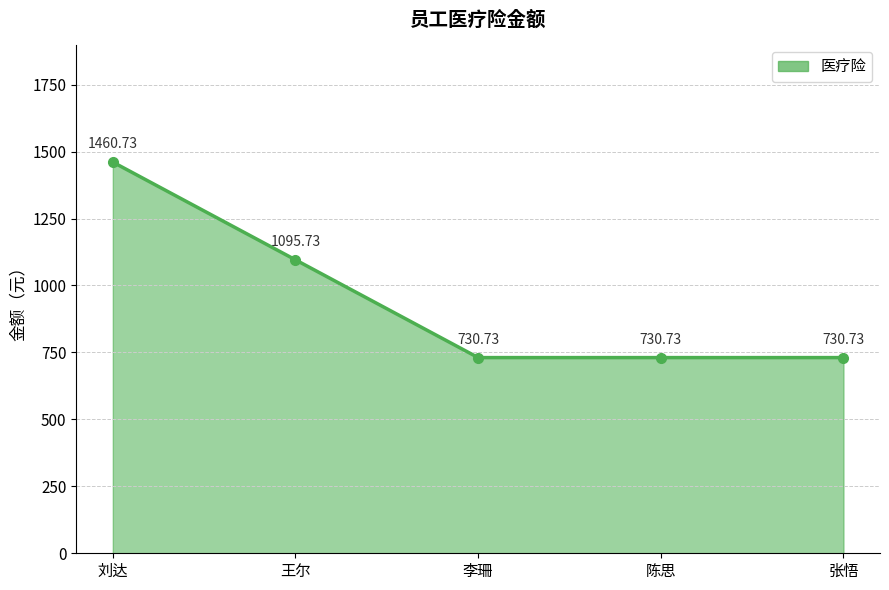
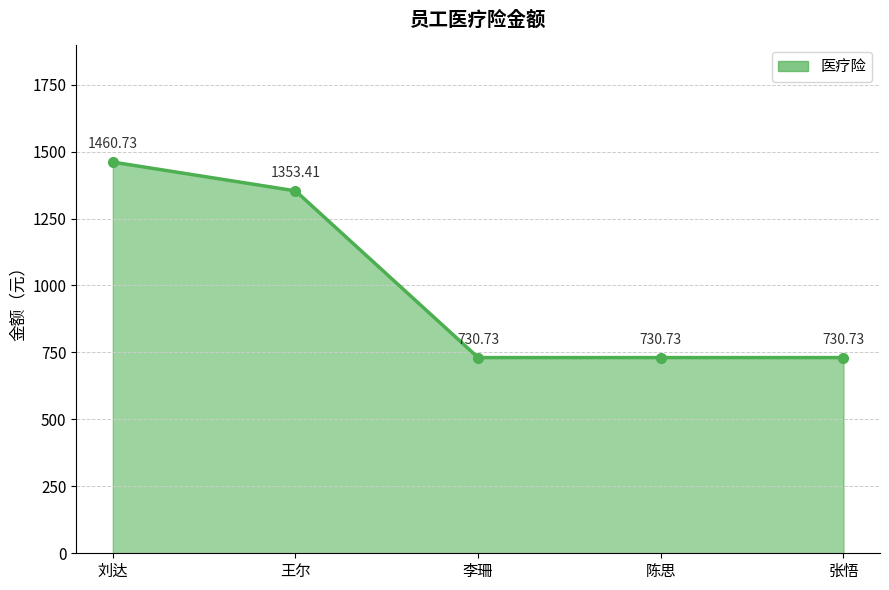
王尔: 1095.73 -> 1353.41
